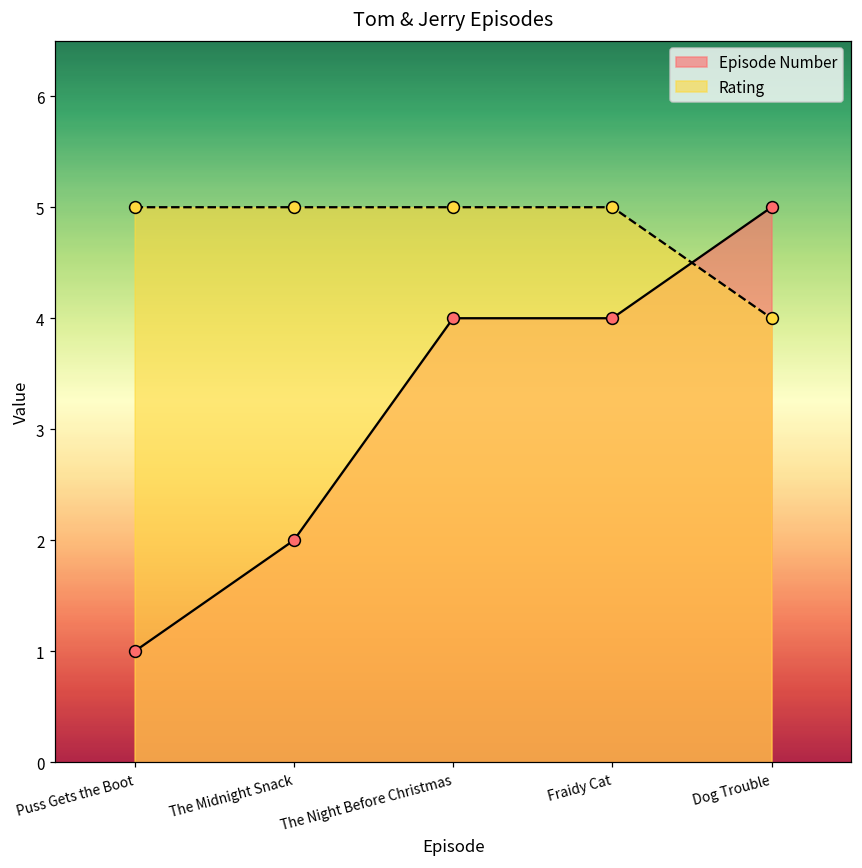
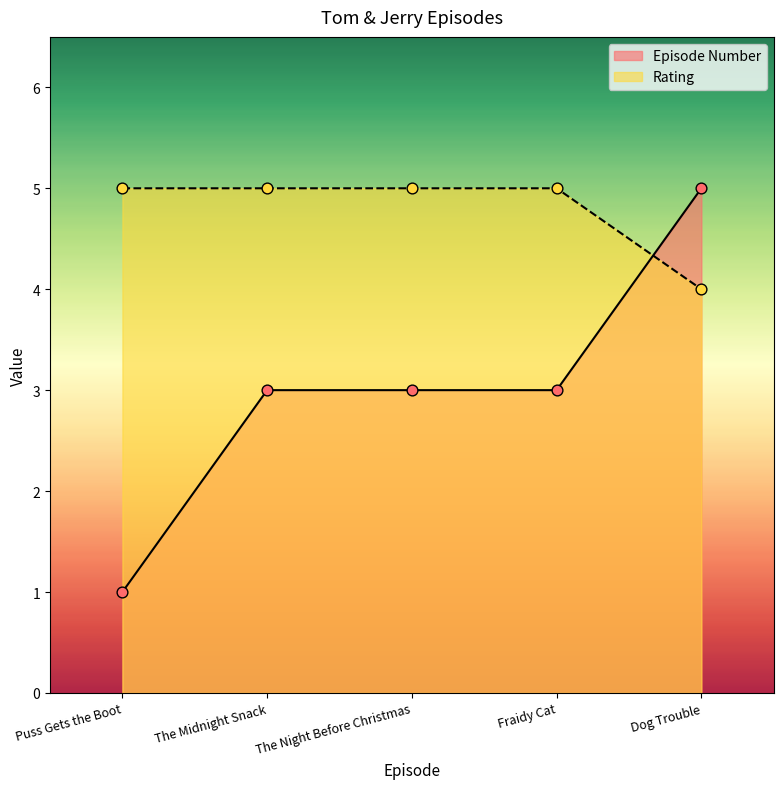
Episode Number, The Midnight Snack: 2 -> 3
Episode Number, The Night Before Christmas: 4 -> 3
Episode Number, Fraidy Cat: 4 -> 3
